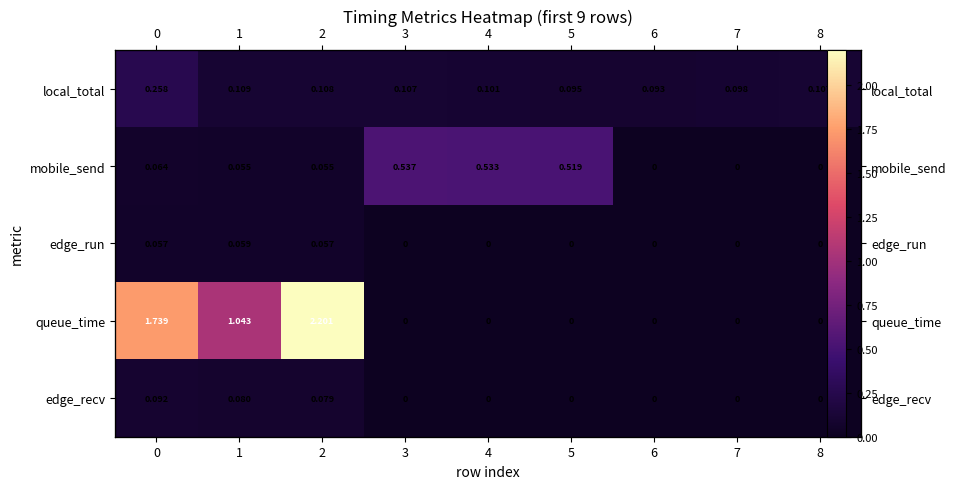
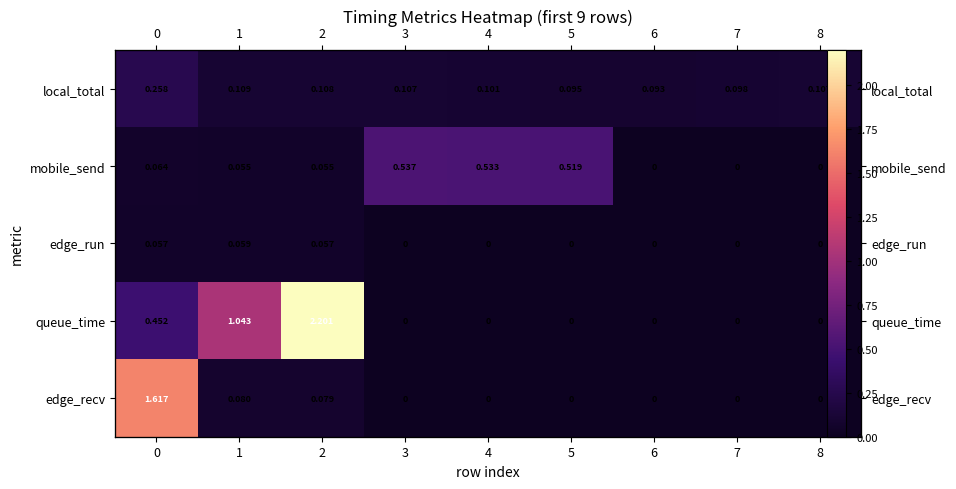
queue_time, 0: 1.739 -> 0.452
edge_recv, 0: 0.092 -> 1.617
